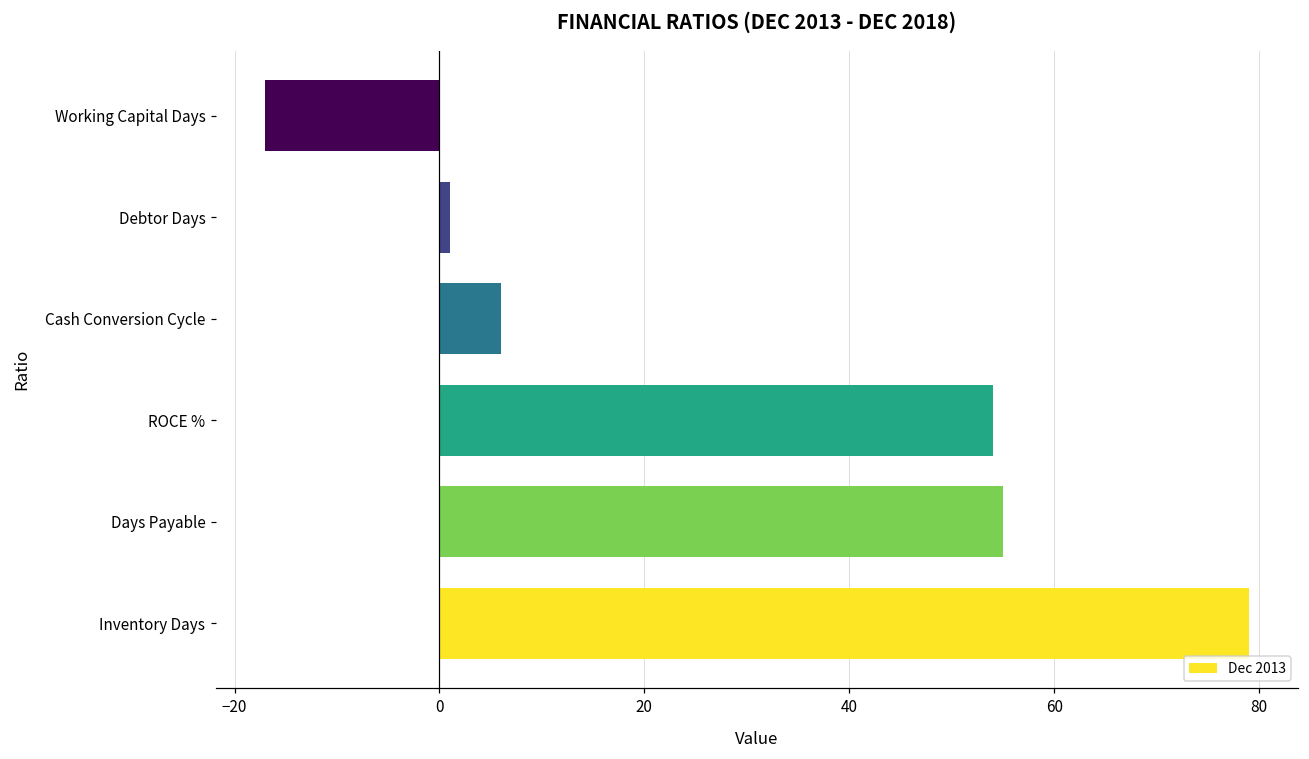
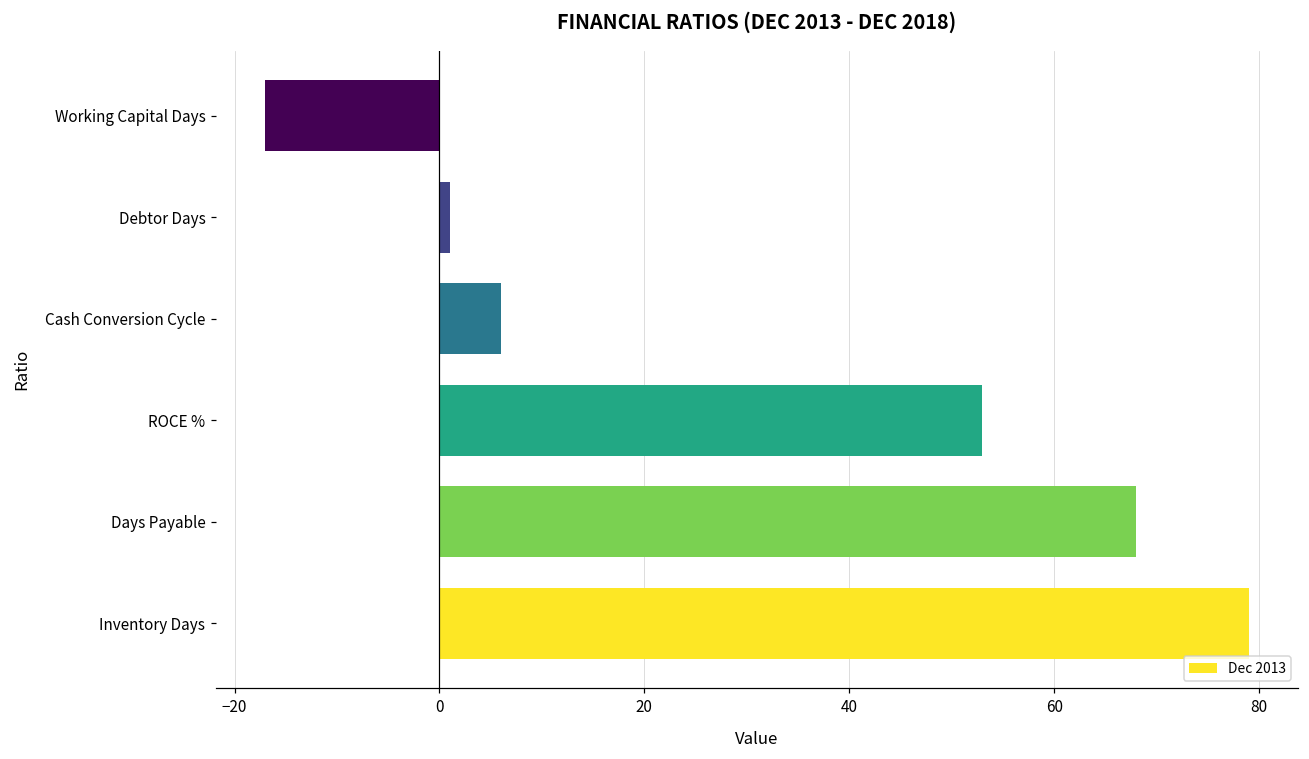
ROCE %: 54 -> 53
Days Payable: 55 -> 68
